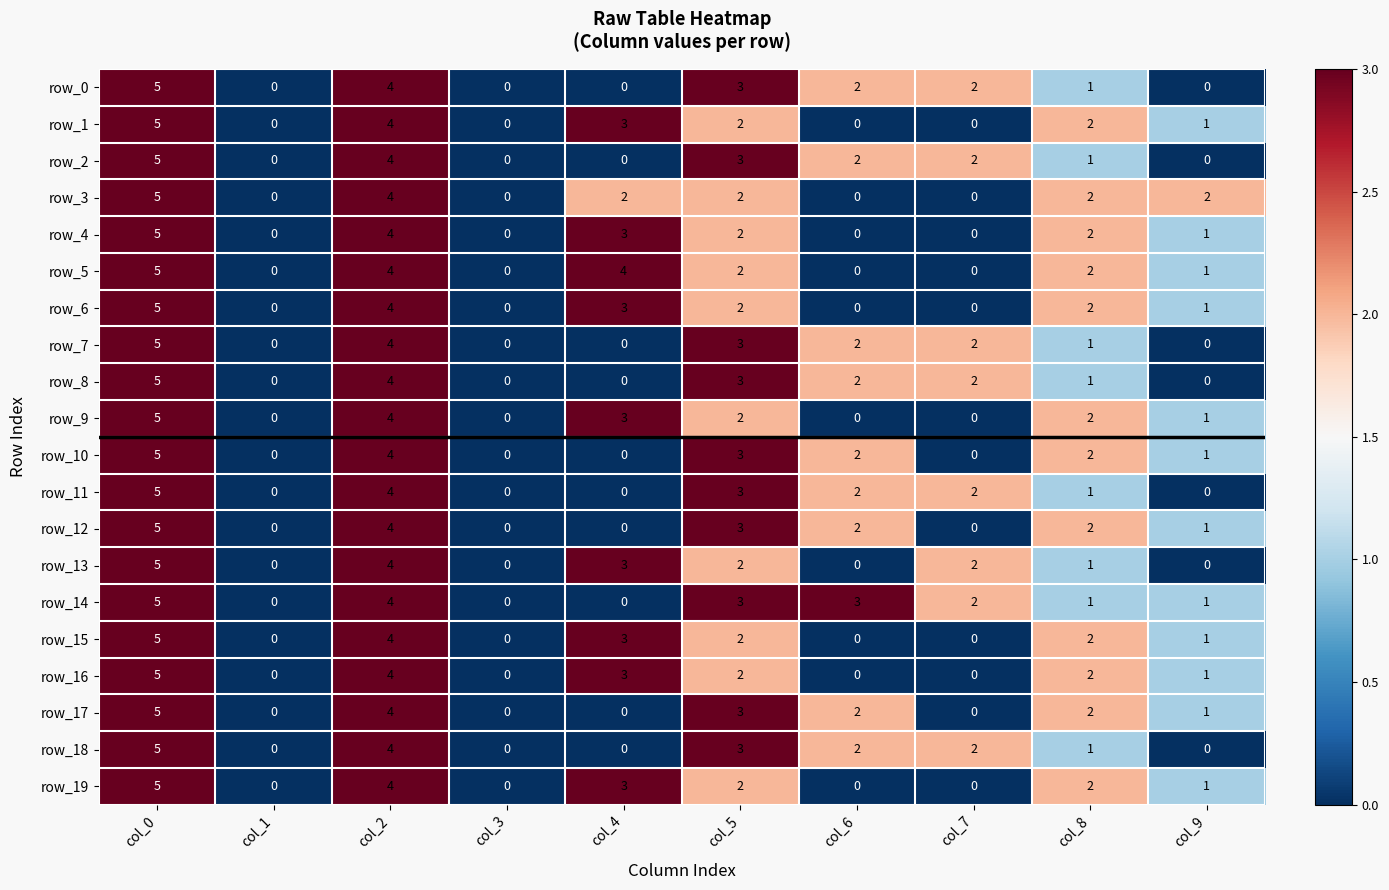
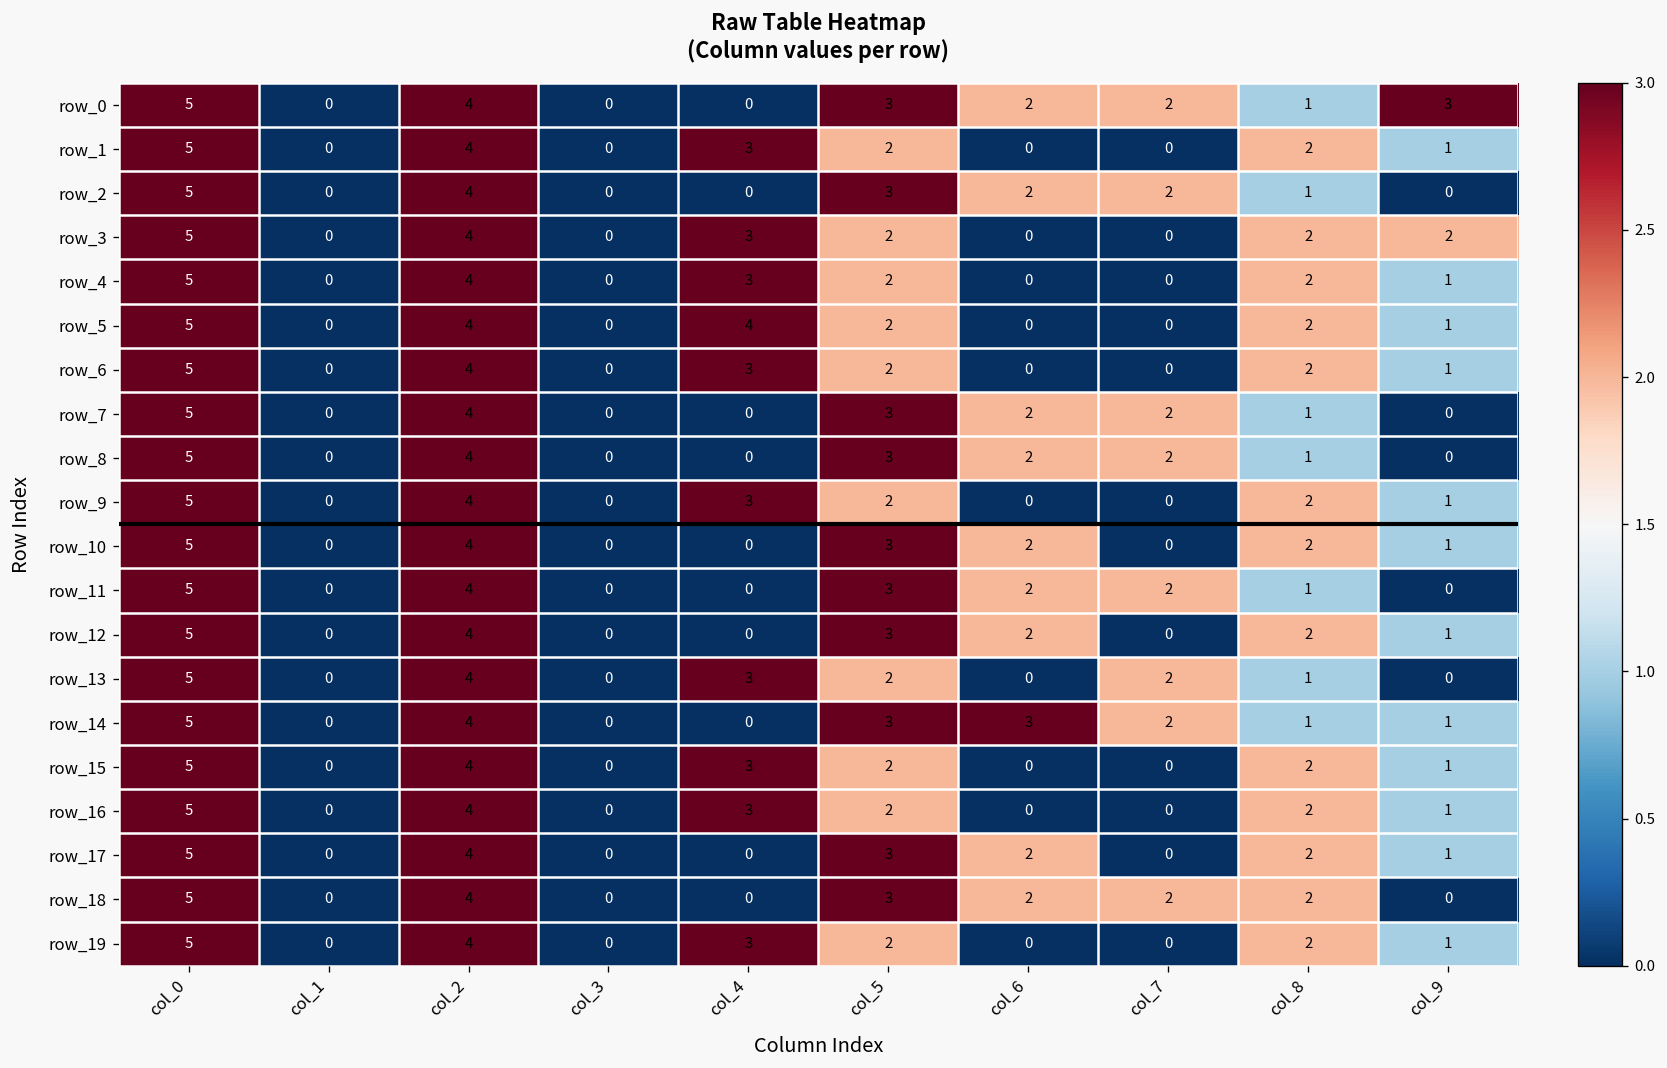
row_0, col_9: 0 -> 3
row_3, col_4: 2 -> 3
row_18, col_8: 1 -> 2
